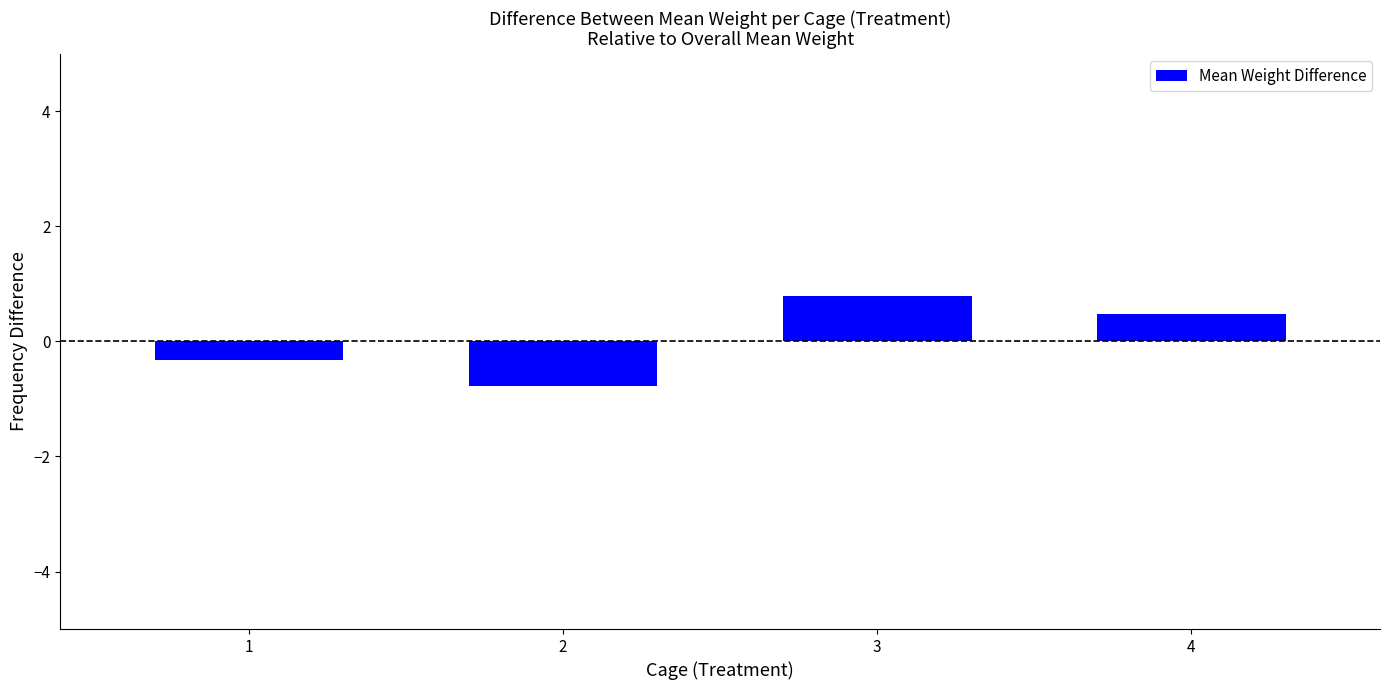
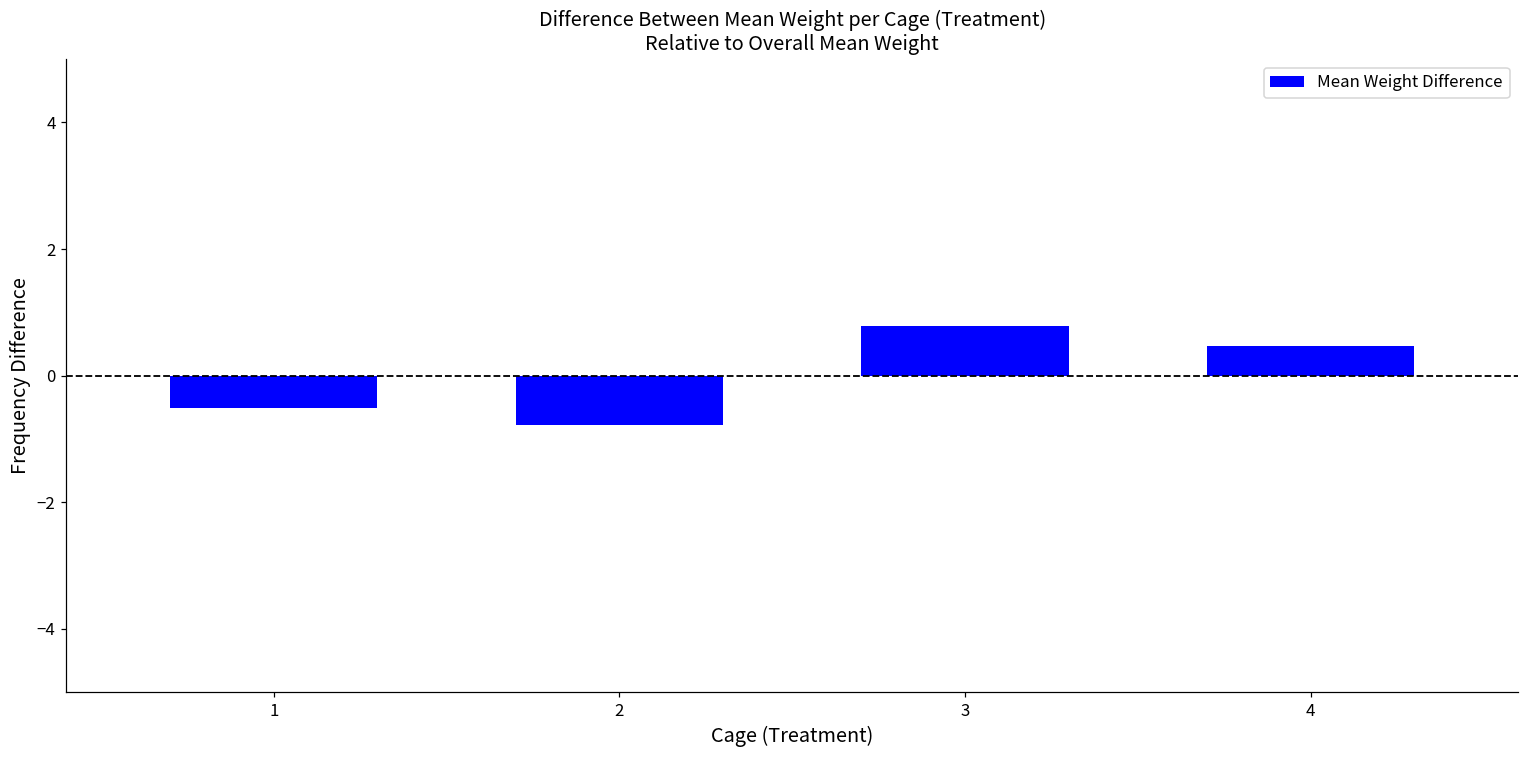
1: -0.3 -> -0.5
